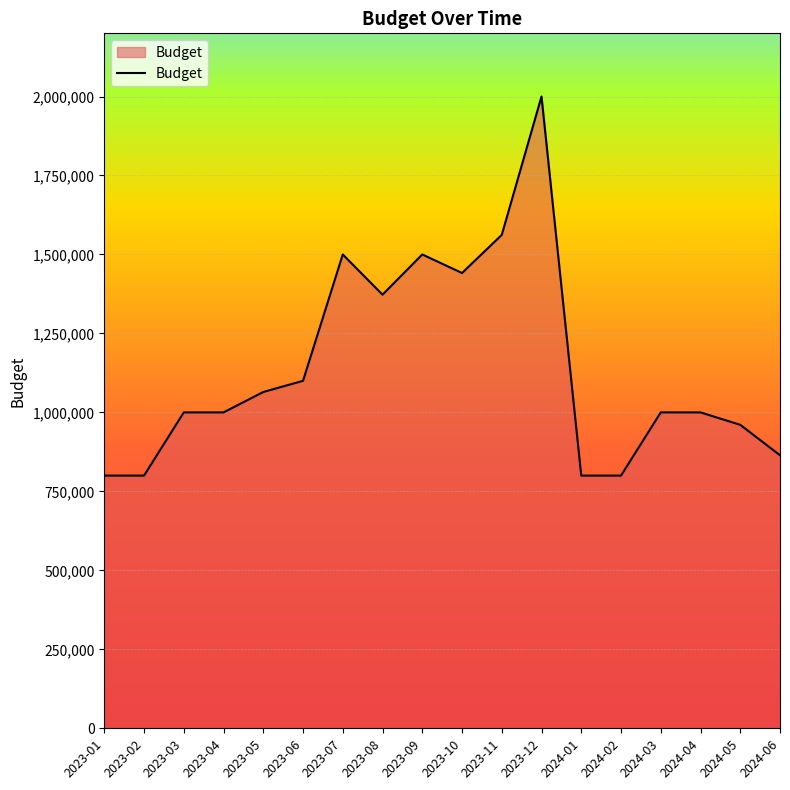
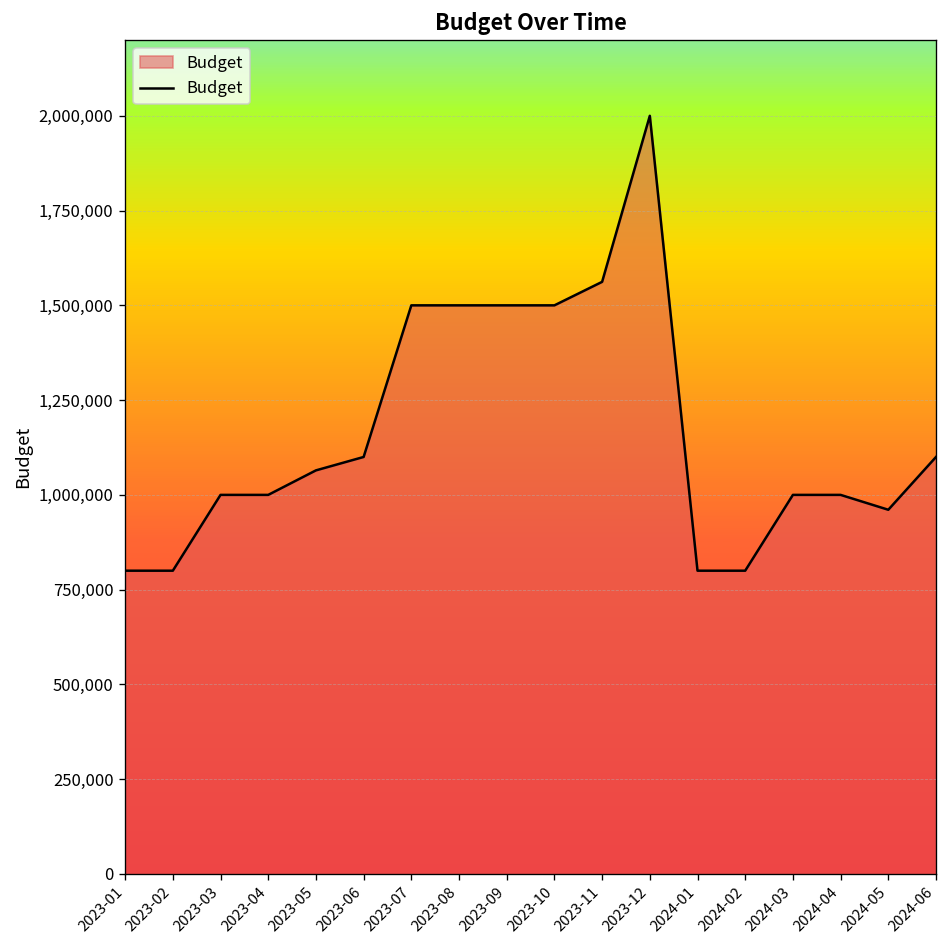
2023-08: 1,370,000 -> 1,500,000
2023-10: 1,440,000 -> 1,500,000
2024-06: 860,000 -> 1,100,000
